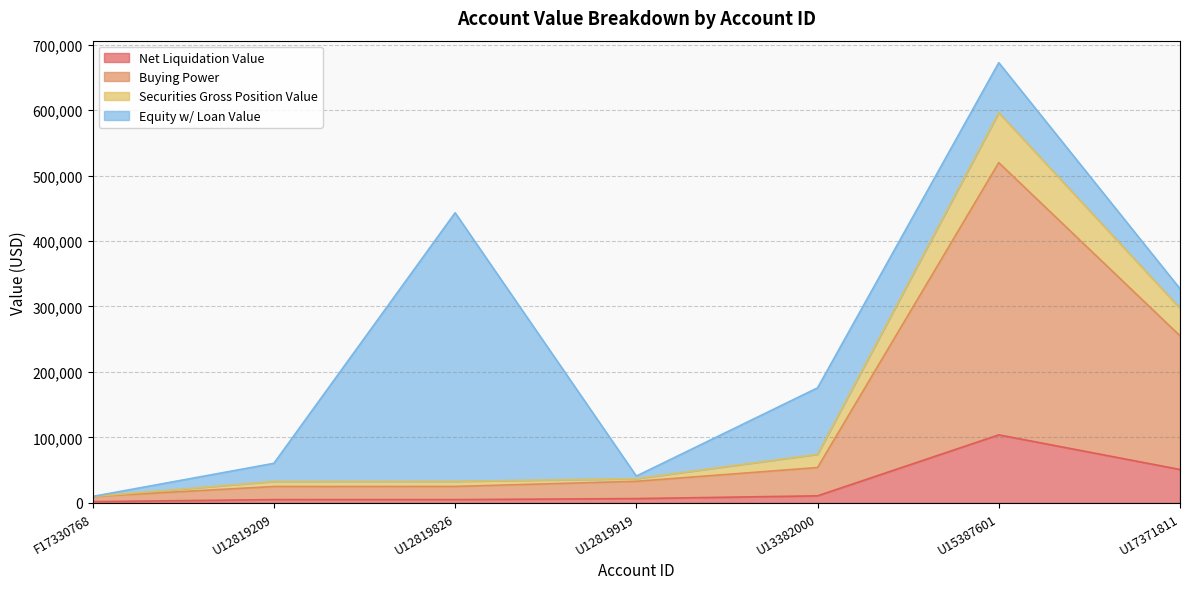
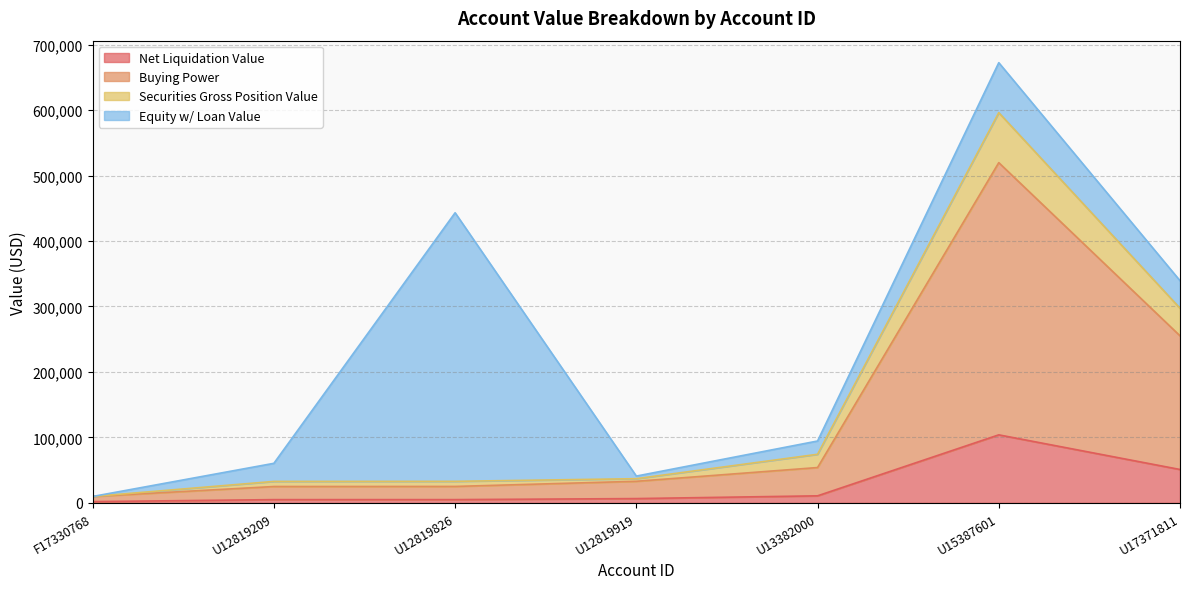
Equity w/ Loan Value, U13382000: 100,000 -> 20,000
Equity w/ Loan Value, U17371811: 30,000 -> 40,000
